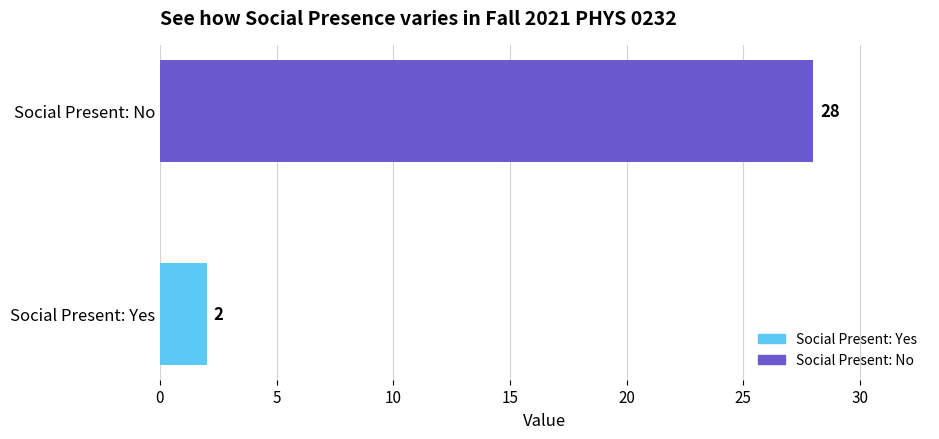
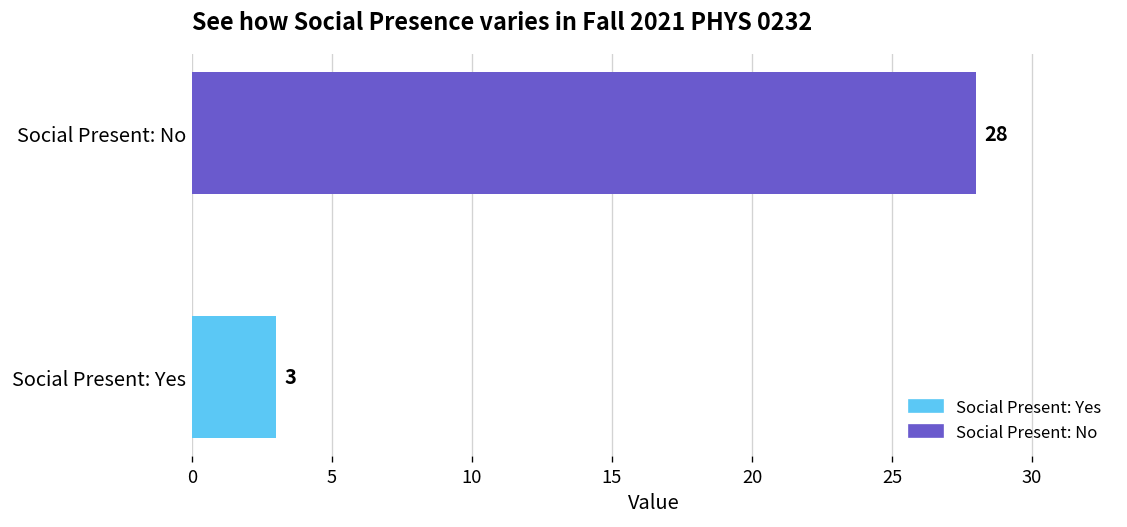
Social Present: Yes: 2 -> 3
